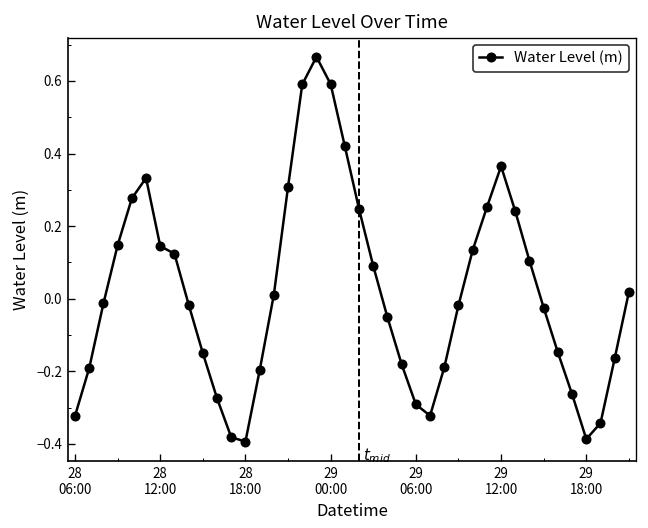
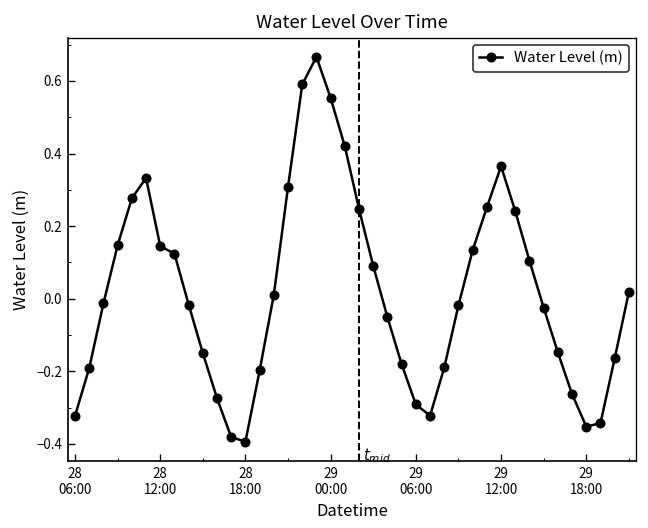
29 00:00: 0.59 -> 0.55
29 18:00: -0.39 -> -0.35
